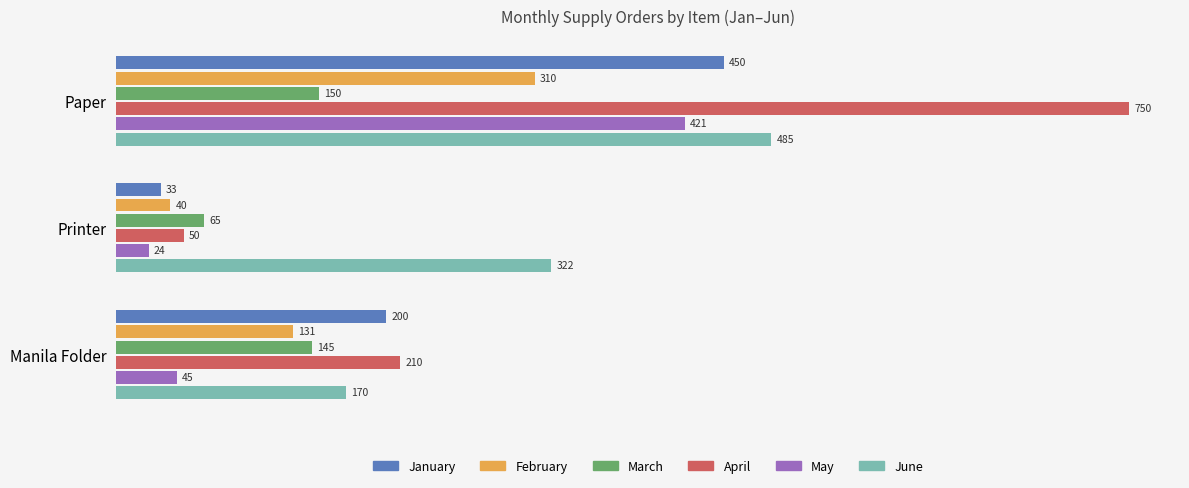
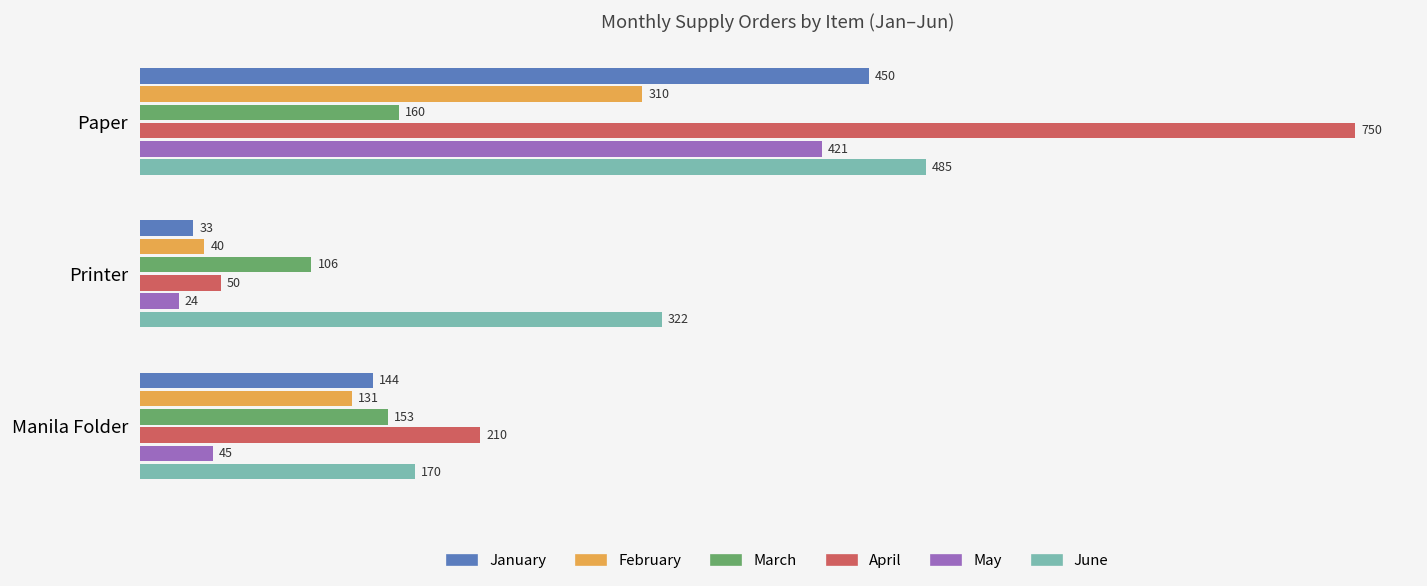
March, Paper: 150 -> 160
March, Printer: 65 -> 106
January, Manila Folder: 200 -> 144
March, Manila Folder: 145 -> 153
